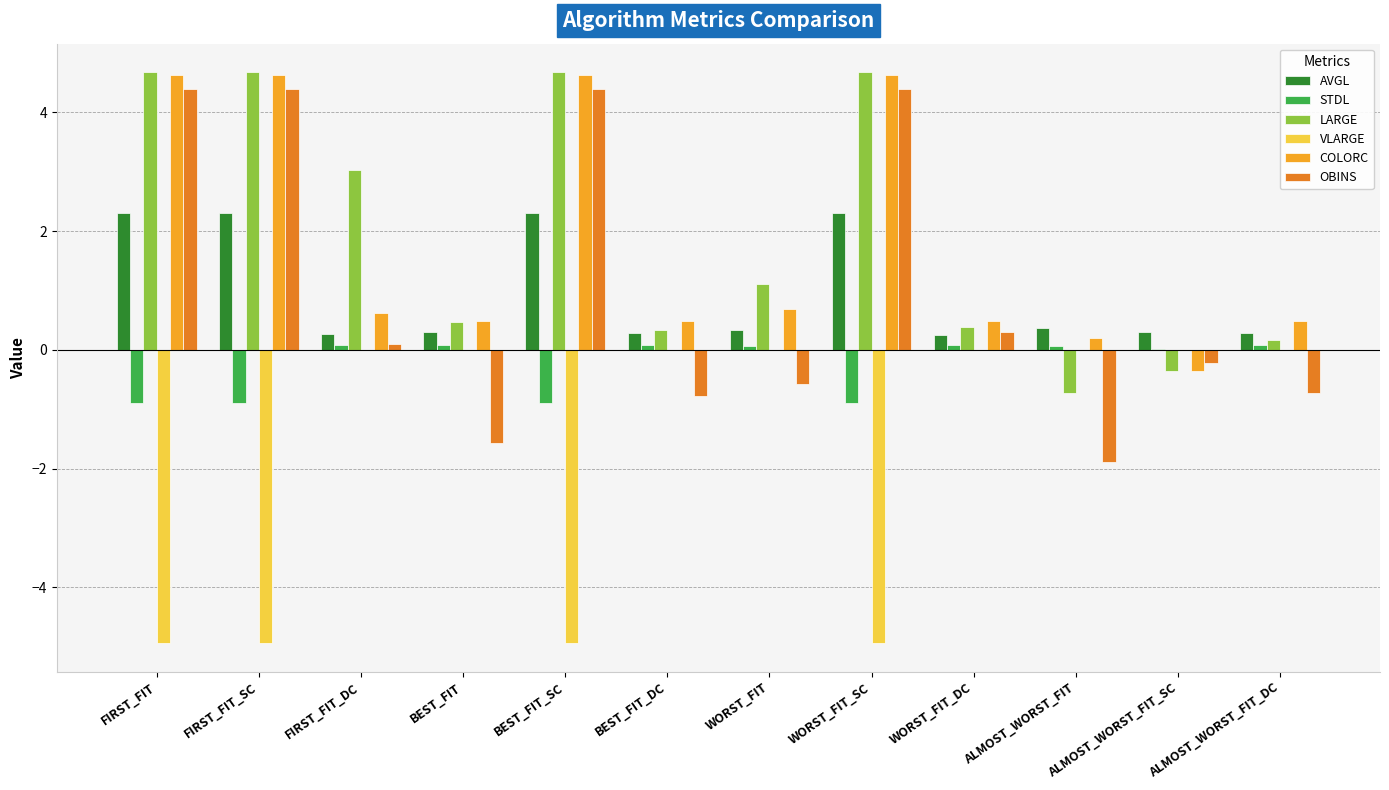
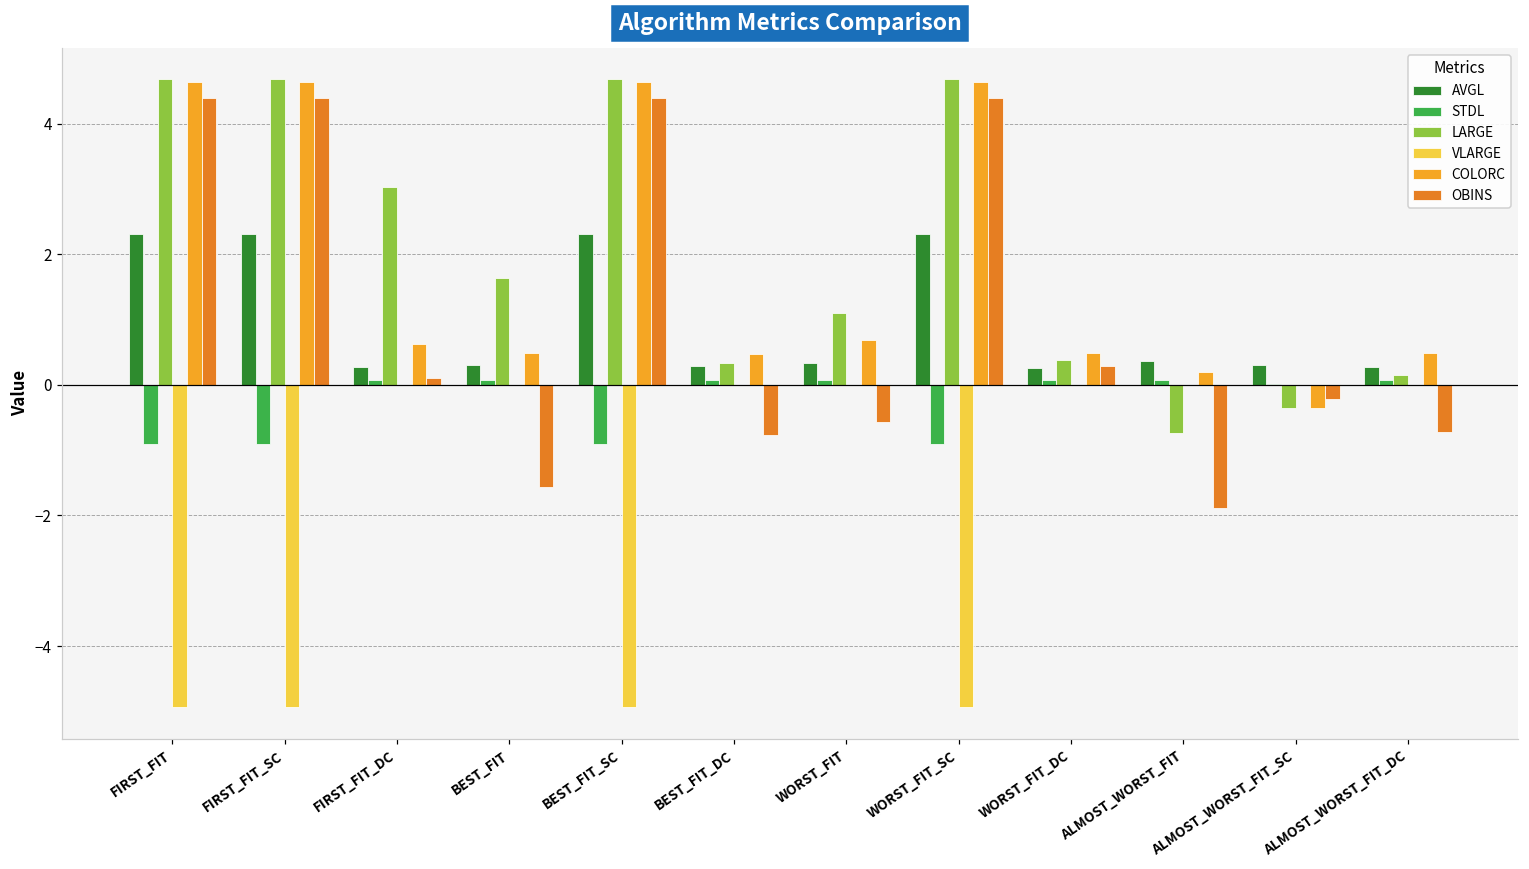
LARGE, BEST_FIT: 0.5 -> 1.6
